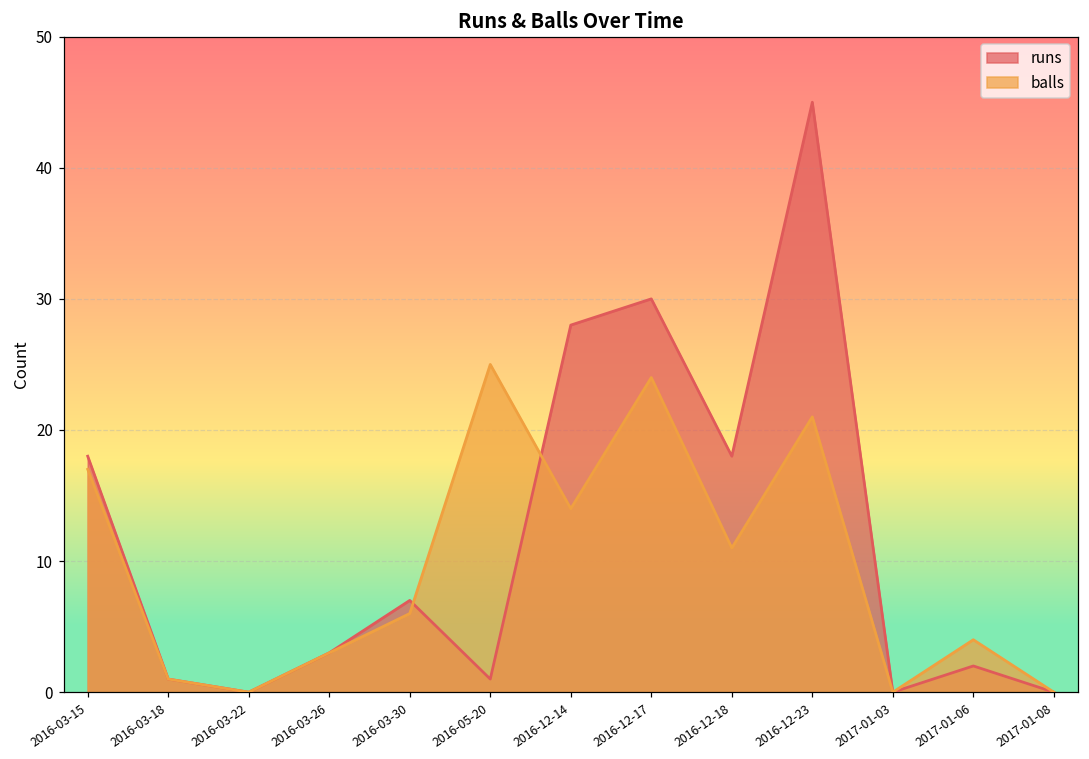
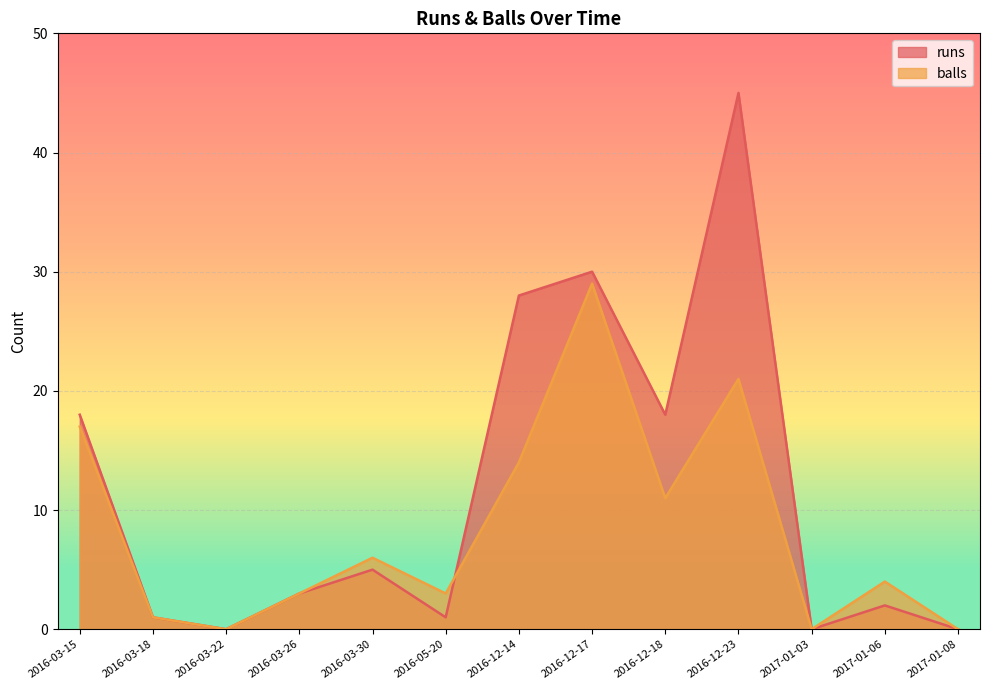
runs, 2016-03-30: 7 -> 5
balls, 2016-05-20: 25 -> 3
balls, 2016-12-17: 24 -> 29
